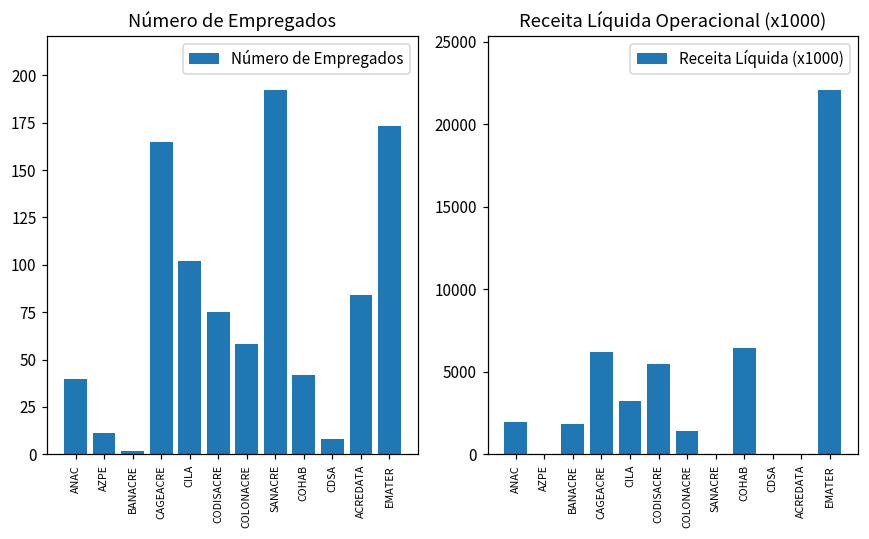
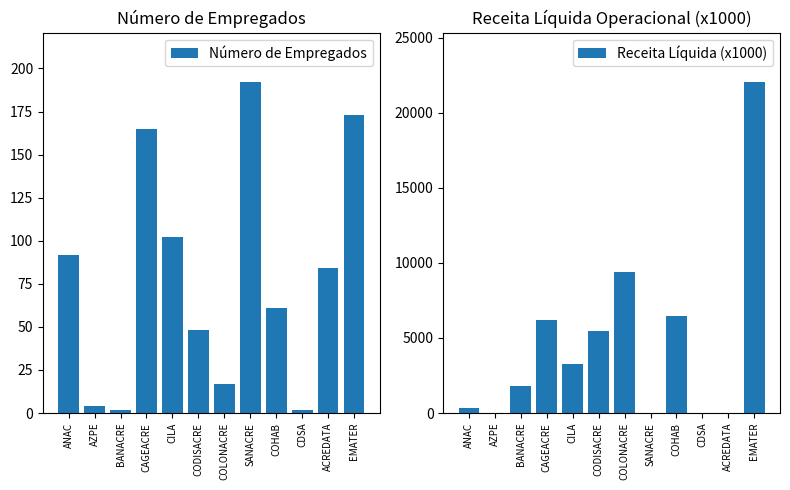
Número de Empregados, ANAC: 40 -> 92
Número de Empregados, AZPE: 11 -> 4
Número de Empregados, CODISACRE: 75 -> 48
Número de Empregados, COLONACRE: 58 -> 17
Número de Empregados, COHAB: 42 -> 61
Número de Empregados, CDSA: 8 -> 2
Receita Líquida Operacional (x1000), ANAC: 1900 -> 300
Receita Líquida Operacional (x1000), COLONACRE: 1400 -> 9400
